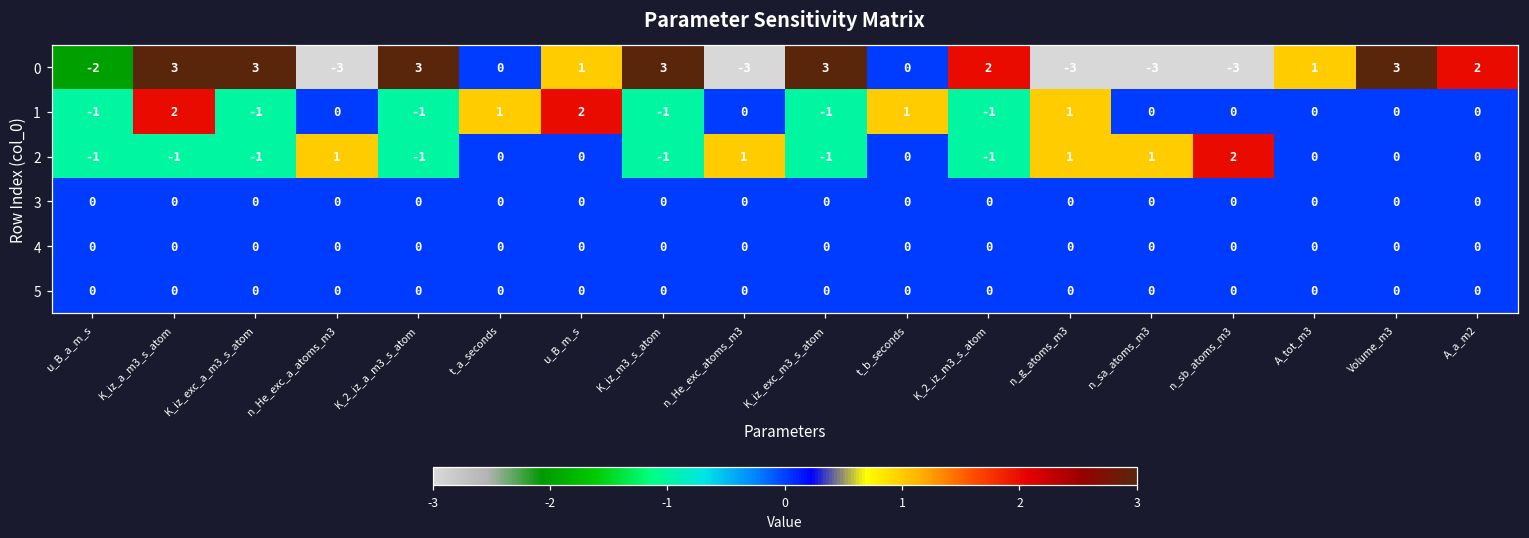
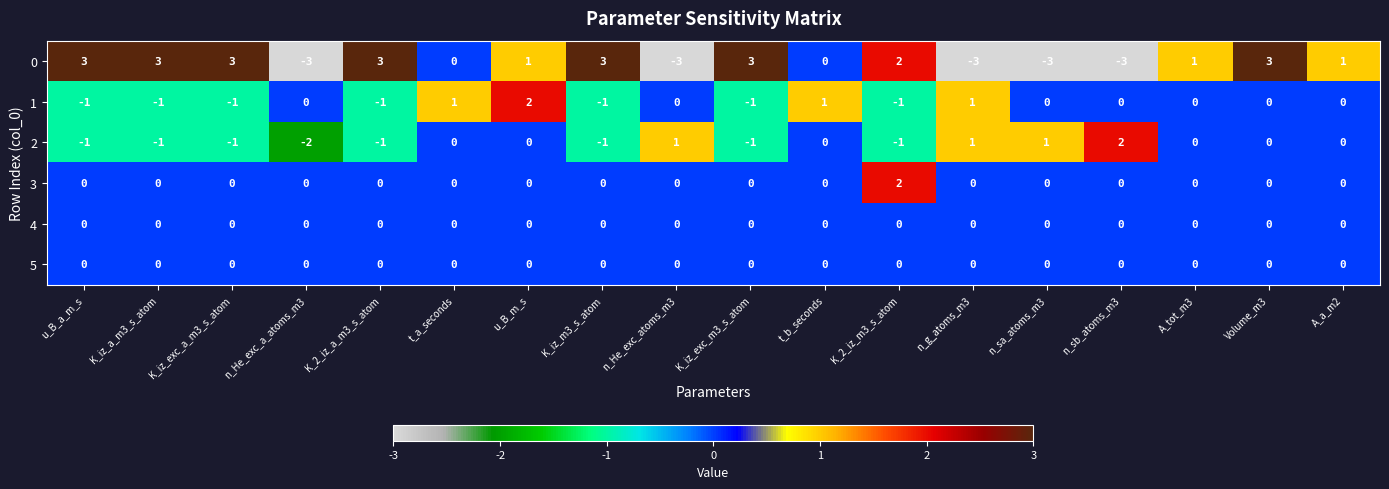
0, u_B_a_m_s: -2 -> 3
0, A_a_m2: 2 -> 1
1, K_iz_a_m3_s_atom: 2 -> -1
2, n_He_exc_a_atoms_m3: 1 -> -2
3, K_2_iz_m3_s_atom: 0 -> 2
